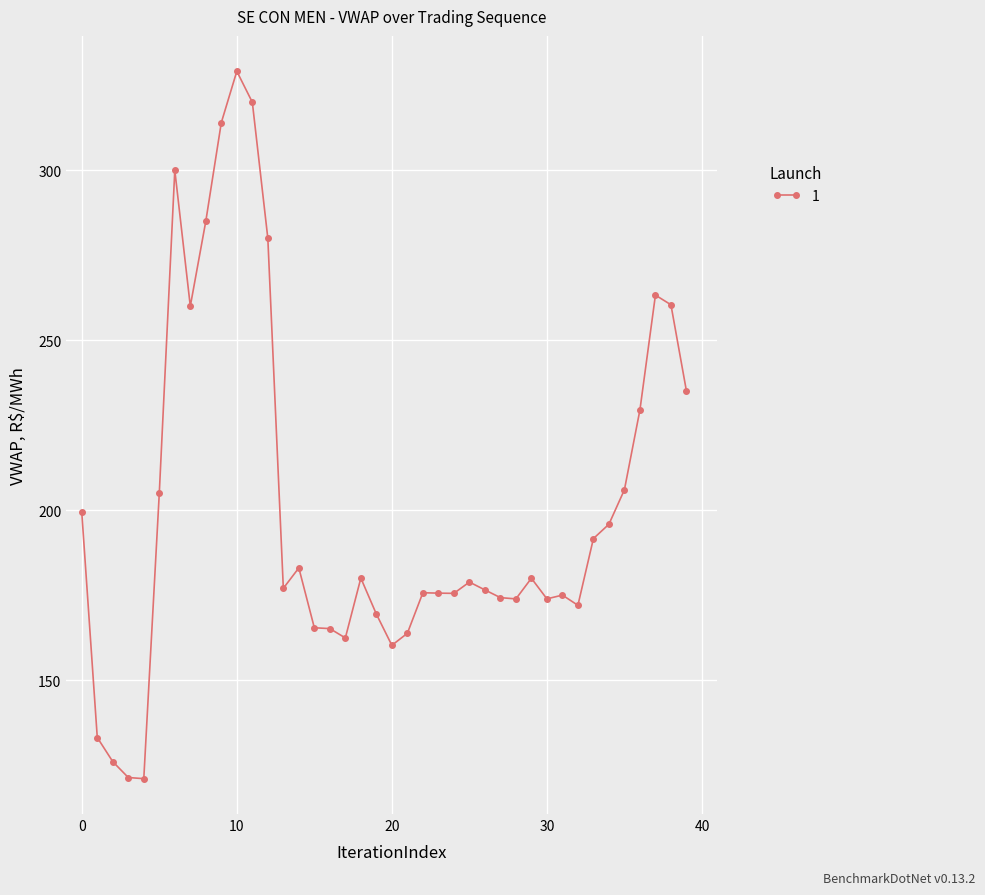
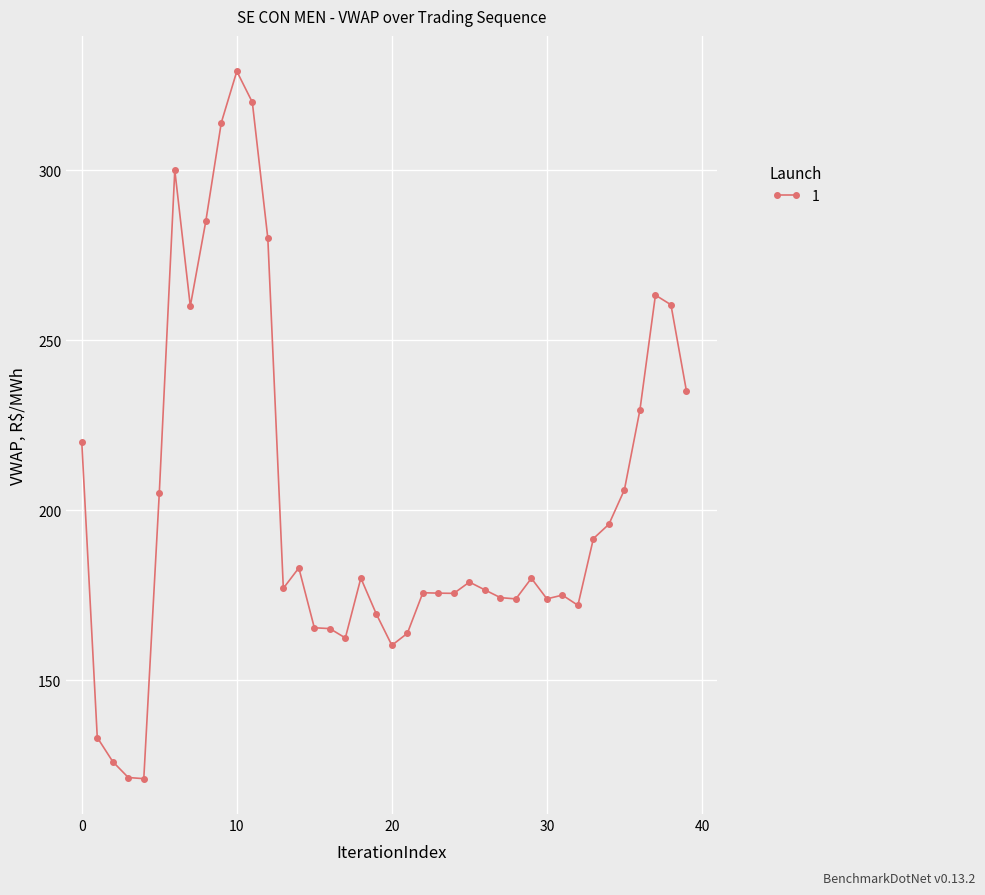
0: 199 -> 220
